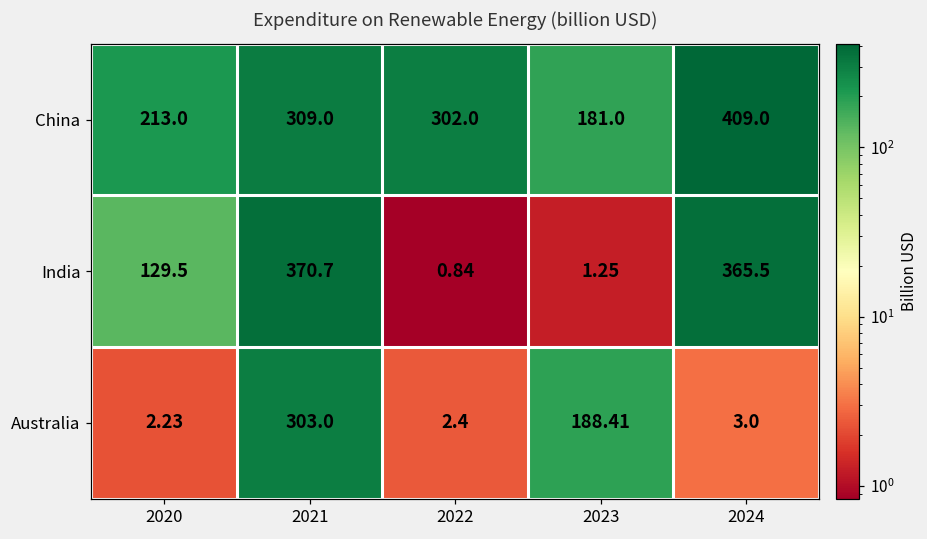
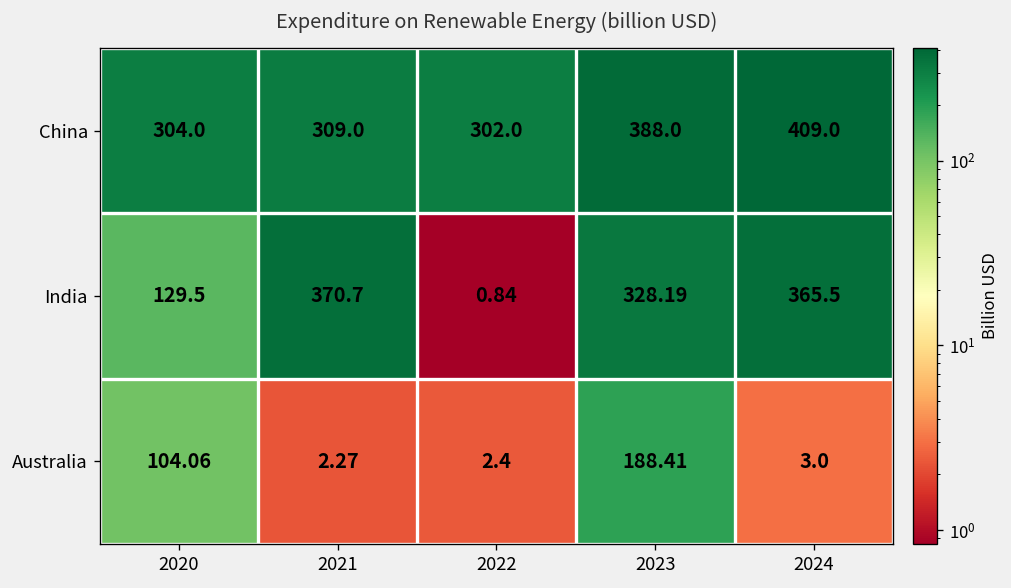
China, 2020: 213.0 -> 304.0
China, 2023: 181.0 -> 388.0
India, 2023: 1.25 -> 328.19
Australia, 2020: 2.23 -> 104.06
Australia, 2021: 303.0 -> 2.27
